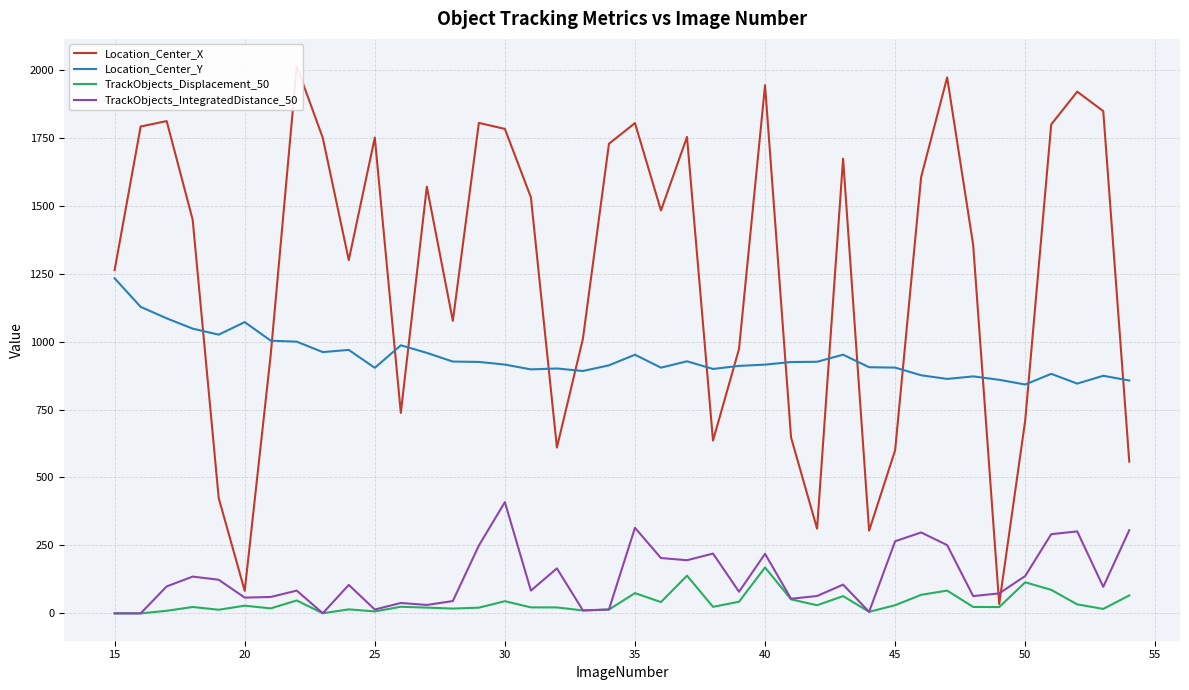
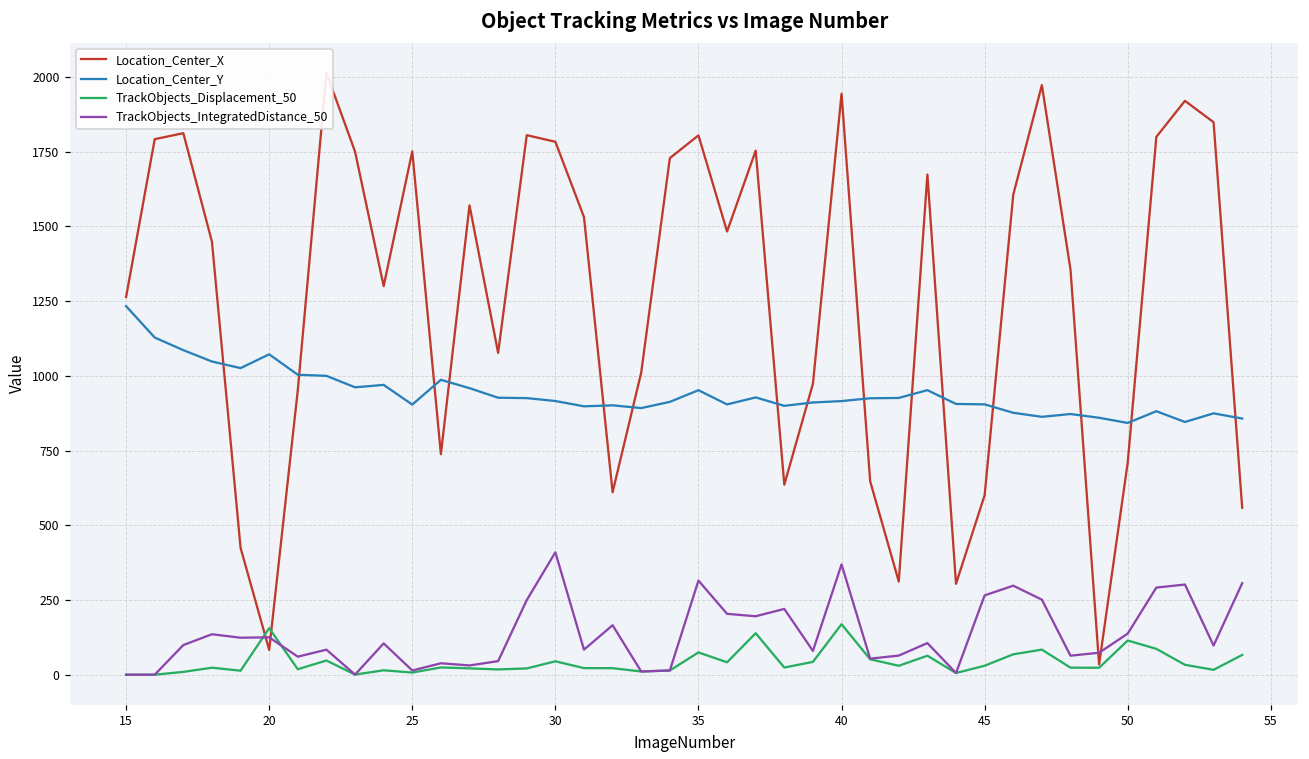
TrackObjects_Displacement_50, 20: 30 -> 160
TrackObjects_IntegratedDistance_50, 20: 60 -> 130
TrackObjects_IntegratedDistance_50, 40: 220 -> 370
